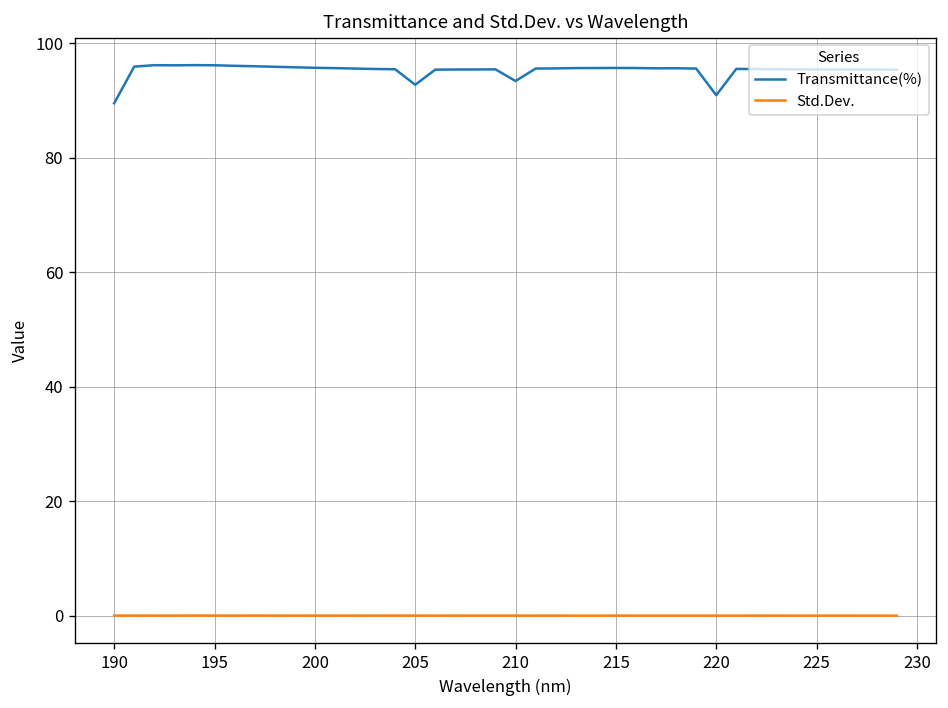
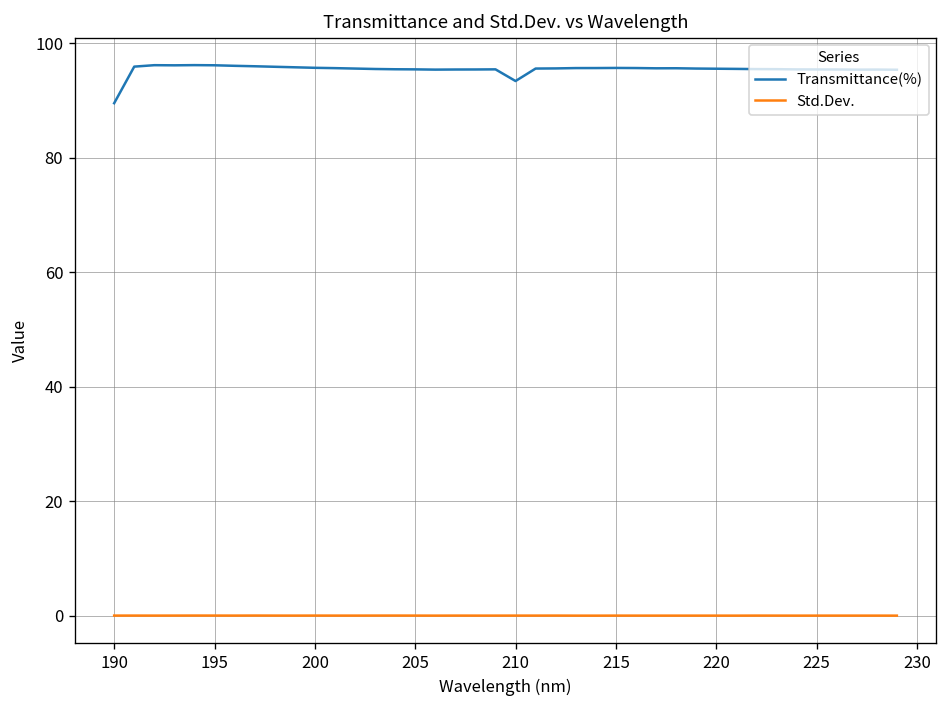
Transmittance(%), 205: 93 -> 95
Transmittance(%), 220: 91 -> 96
